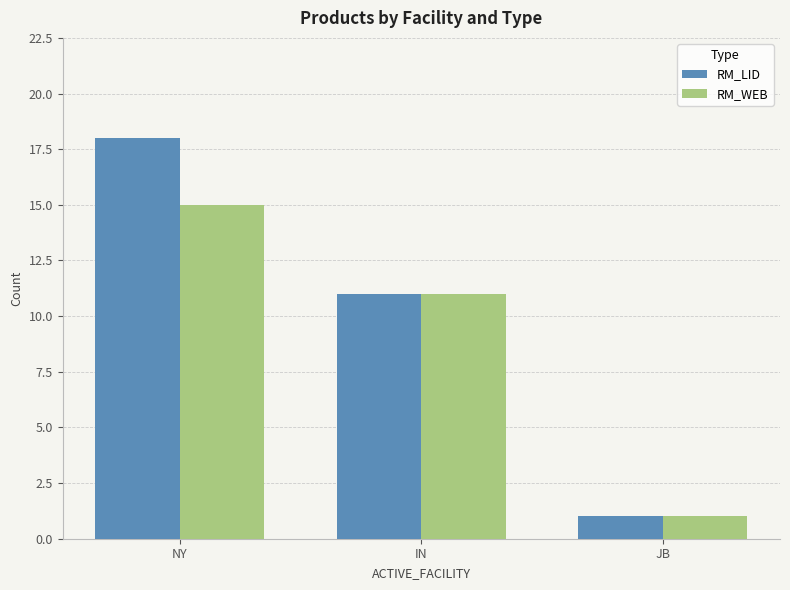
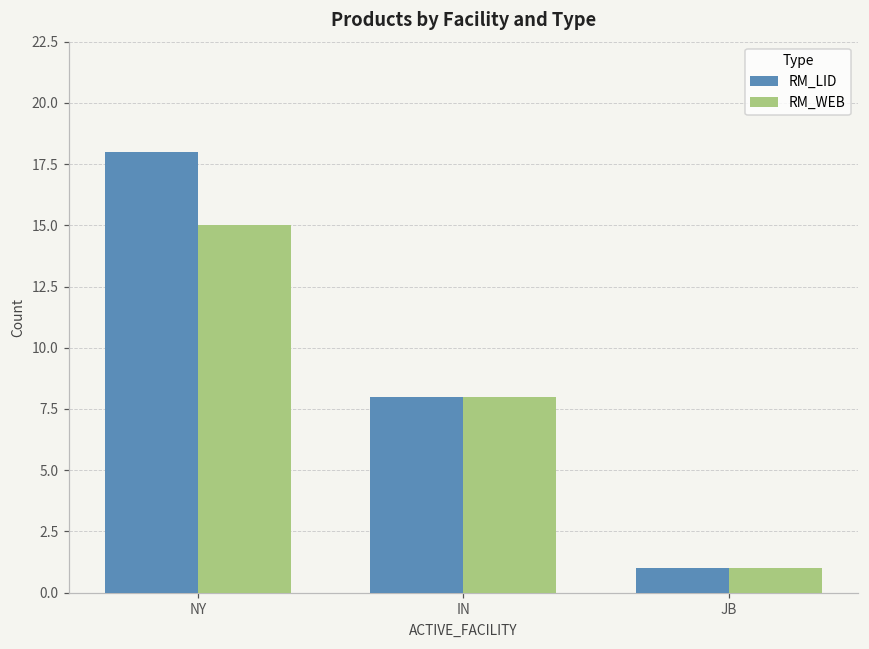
RM_LID, IN: 11 -> 8
RM_WEB, IN: 11 -> 8
